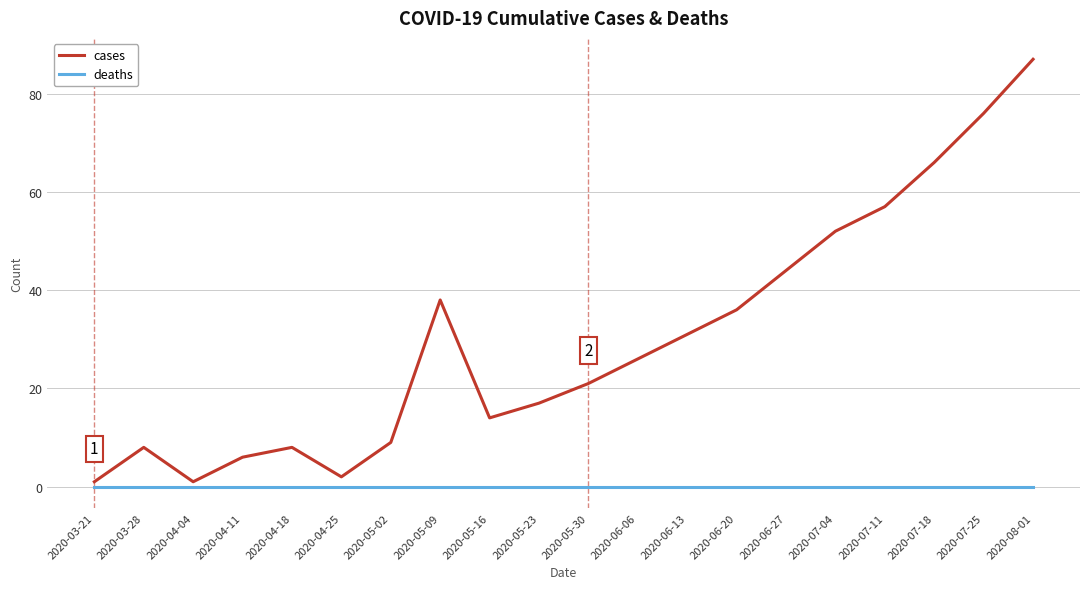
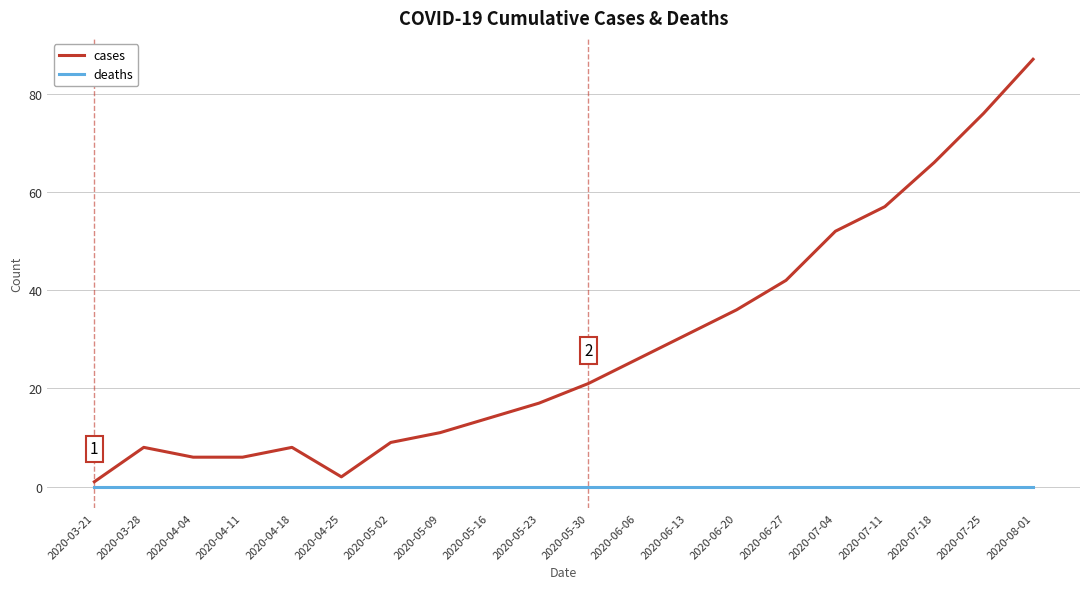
cases, 2020-04-04: 1 -> 6
cases, 2020-05-09: 38 -> 11
cases, 2020-06-27: 44 -> 42
